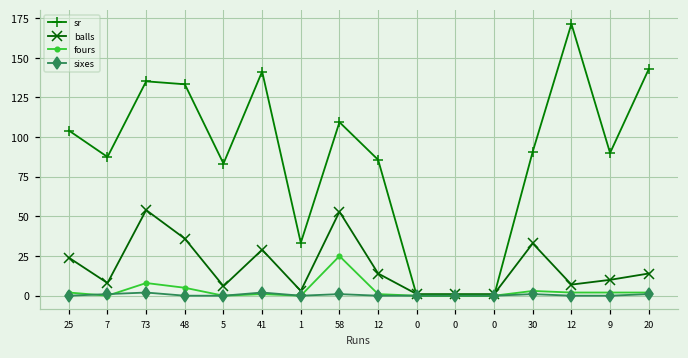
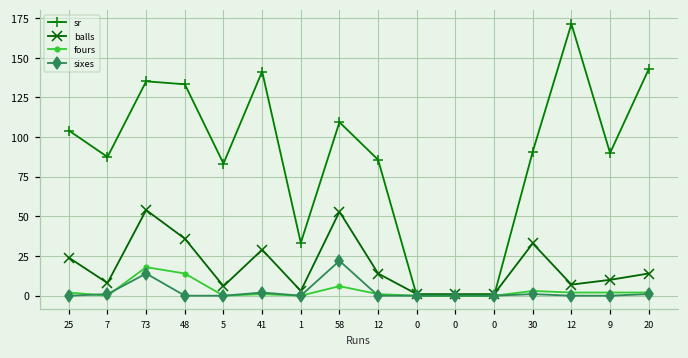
fours, 73: 8 -> 18
sixes, 73: 2 -> 14
fours, 48: 5 -> 14
fours, 58: 25 -> 6
sixes, 58: 1 -> 22
